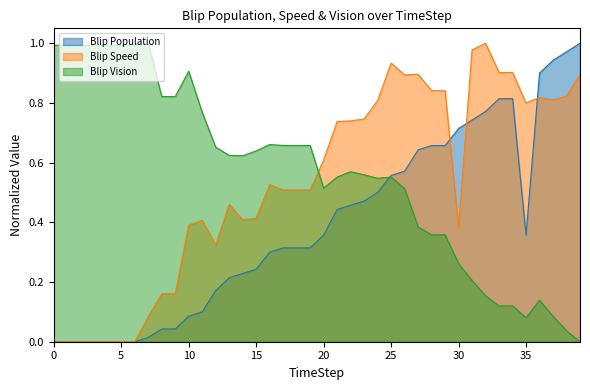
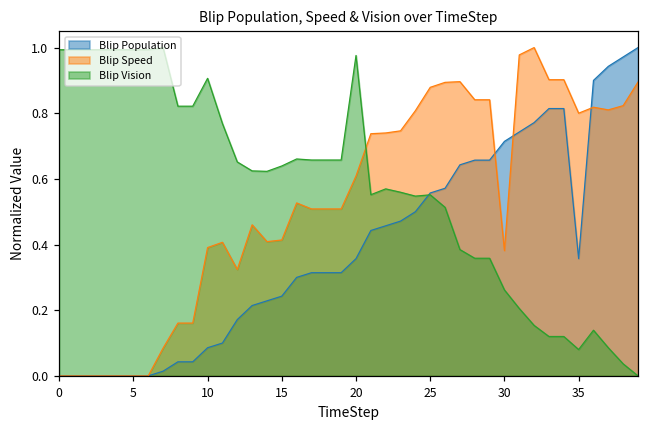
Blip Vision, 20: 0.51 -> 0.98
Blip Speed, 25: 0.93 -> 0.88
